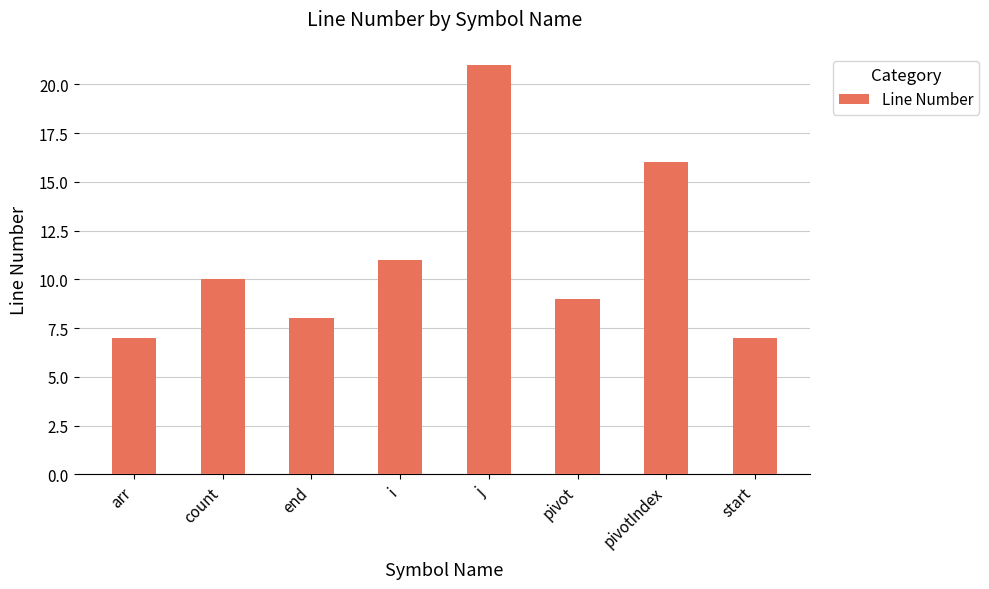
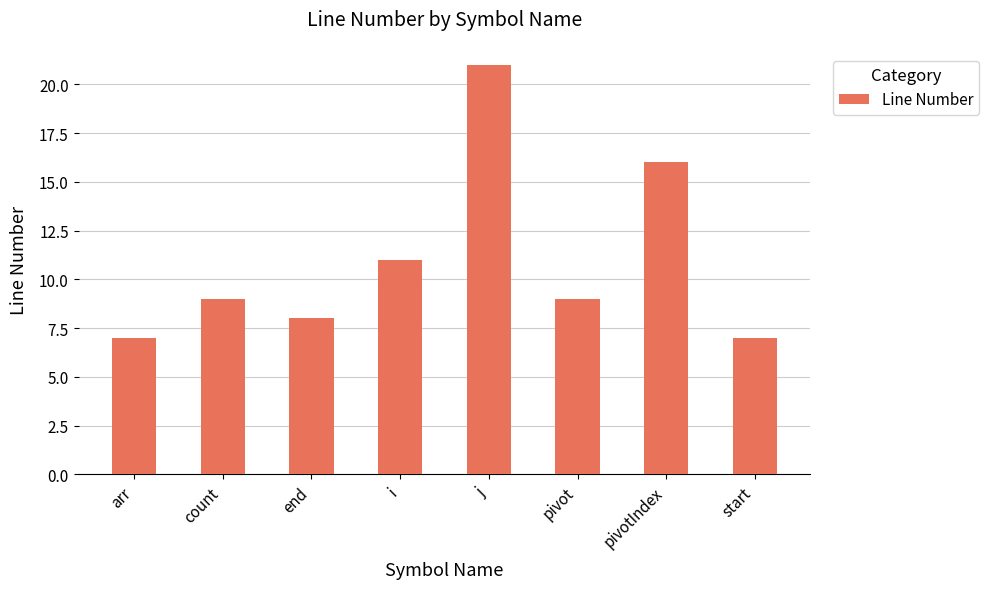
count: 10 -> 9
